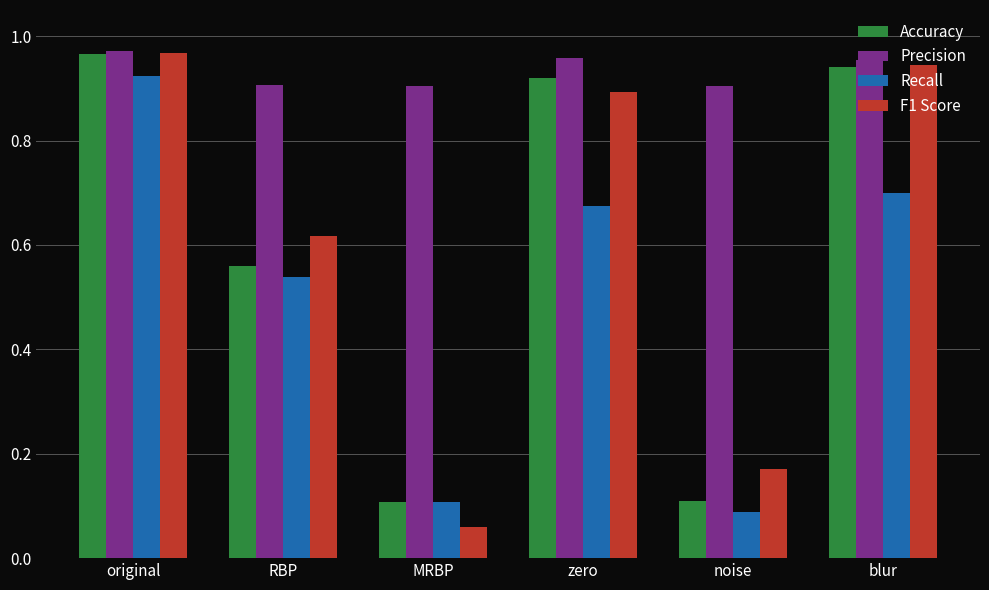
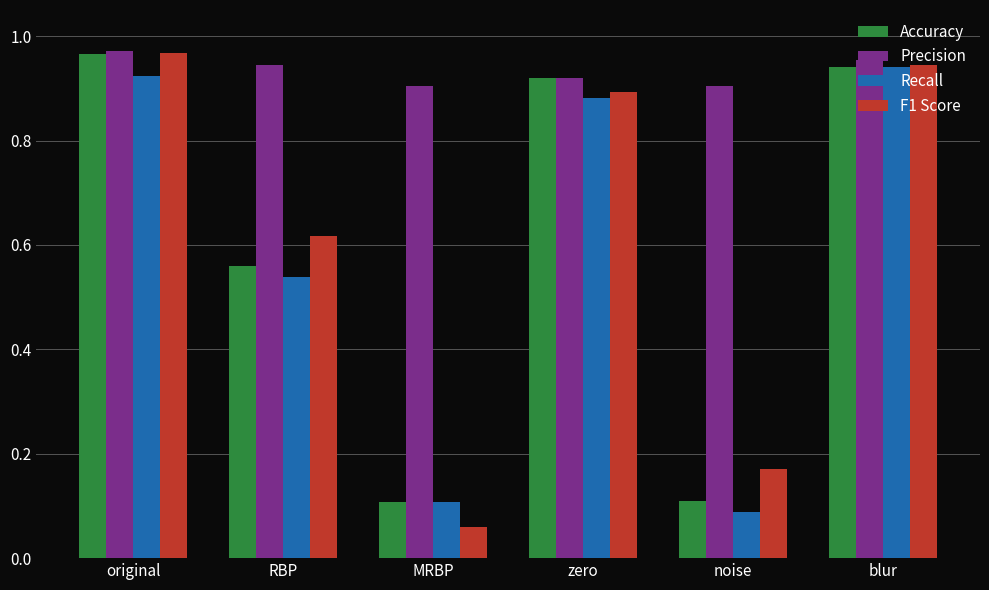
Precision, RBP: 0.91 -> 0.94
Precision, zero: 0.96 -> 0.92
Recall, zero: 0.68 -> 0.88
Recall, blur: 0.70 -> 0.94
